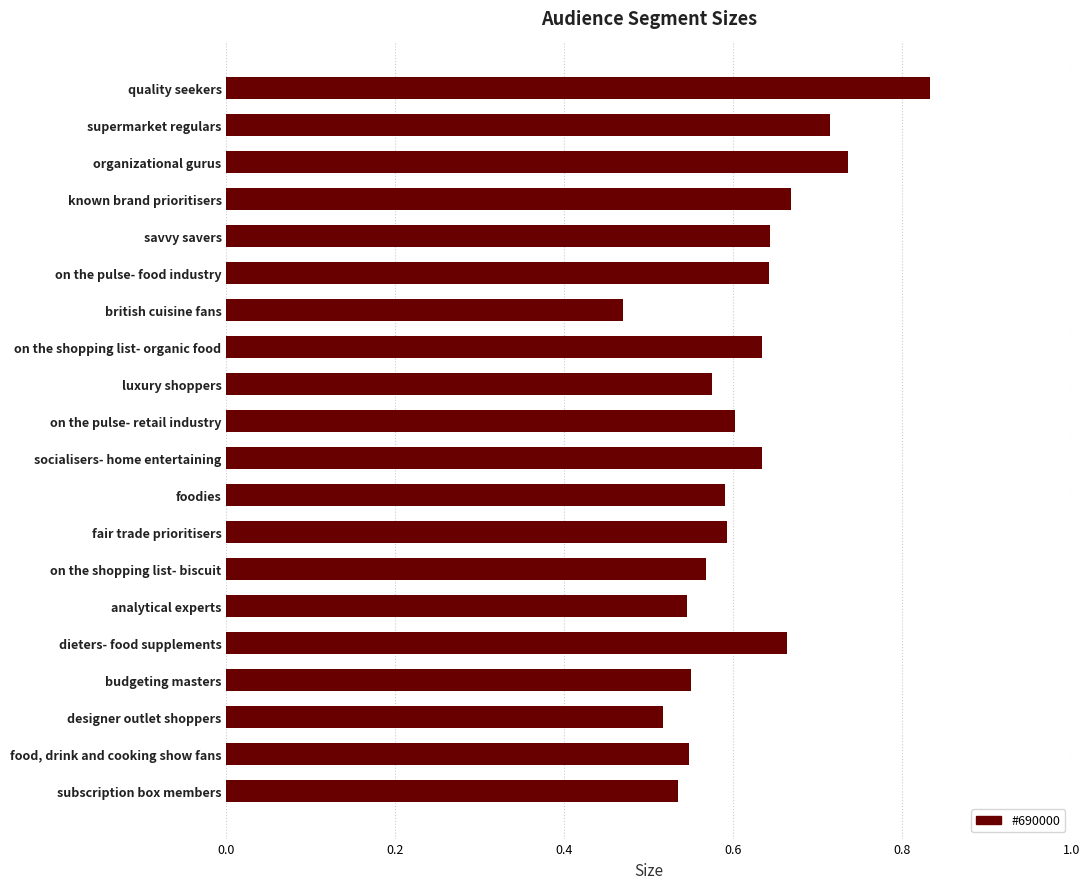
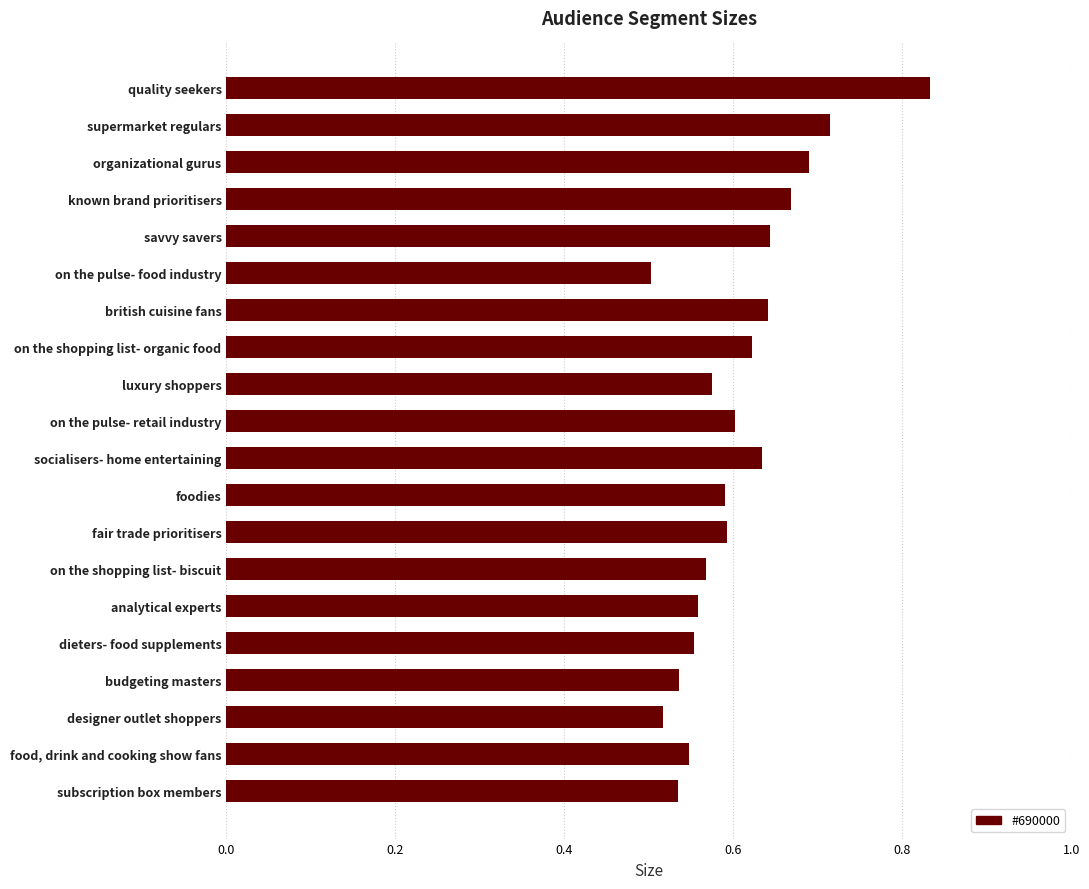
organizational gurus: 0.74 -> 0.69
on the pulse- food industry: 0.64 -> 0.50
british cuisine fans: 0.47 -> 0.64
on the shopping list- organic food: 0.63 -> 0.62
analytical experts: 0.54 -> 0.56
dieters- food supplements: 0.66 -> 0.55
budgeting masters: 0.55 -> 0.54
